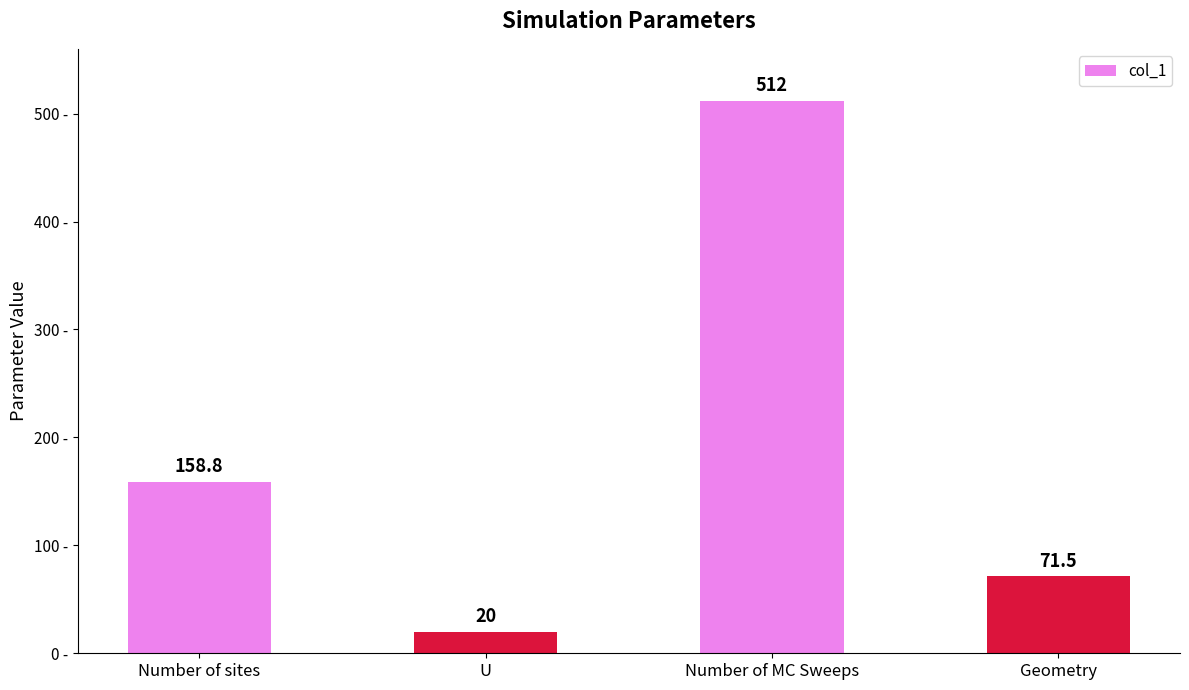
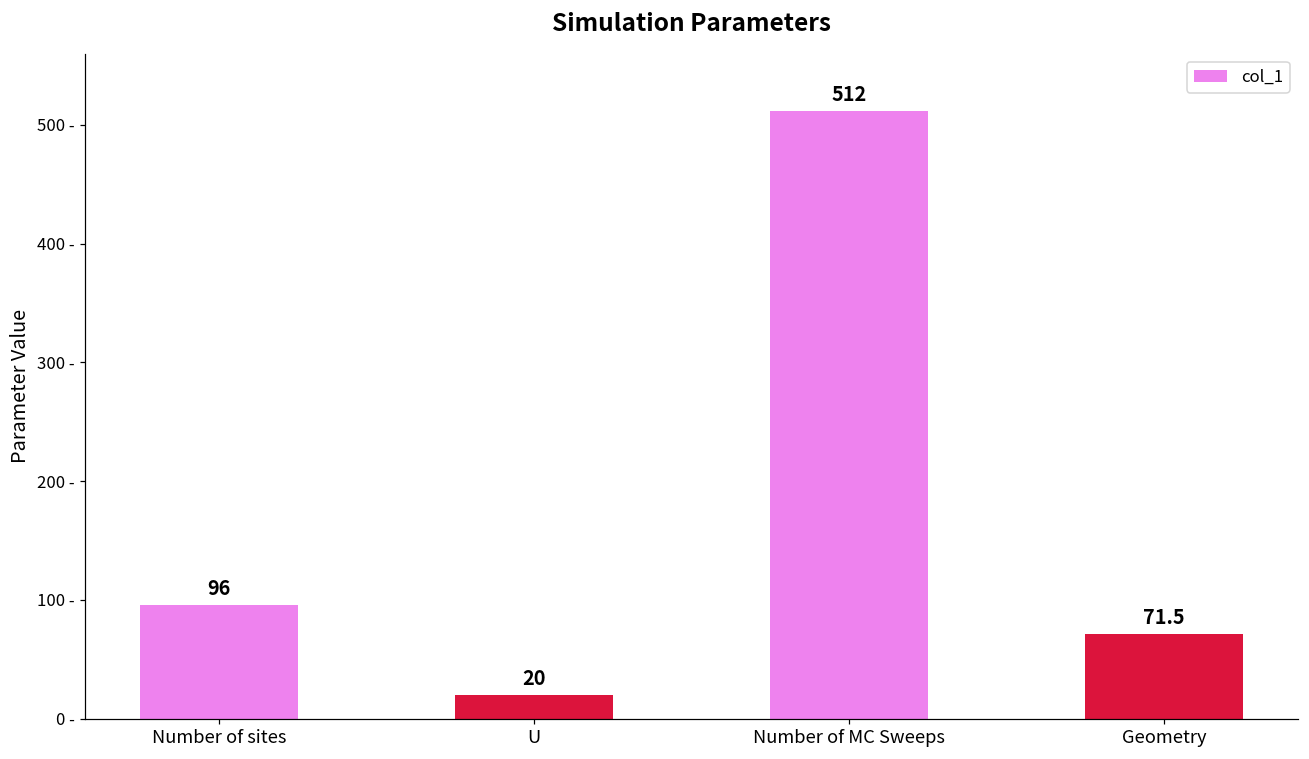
Number of sites: 158.8 -> 96
